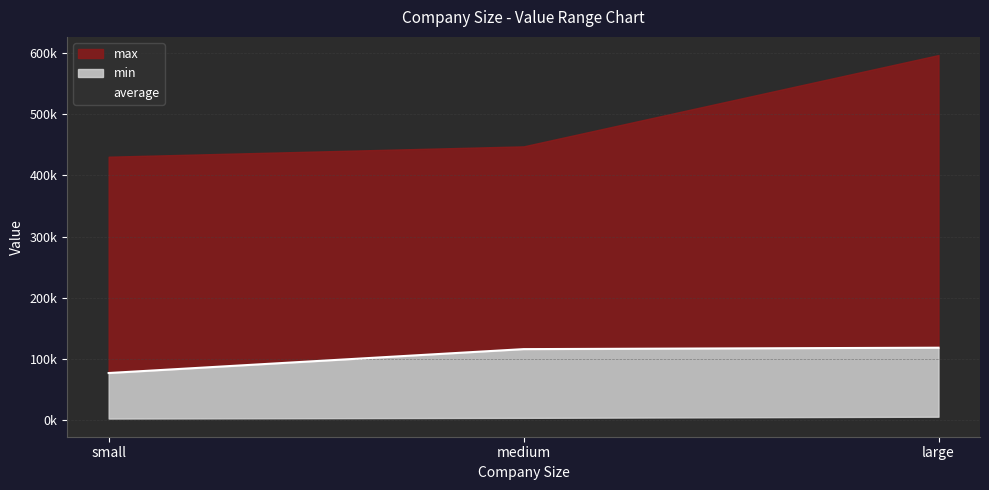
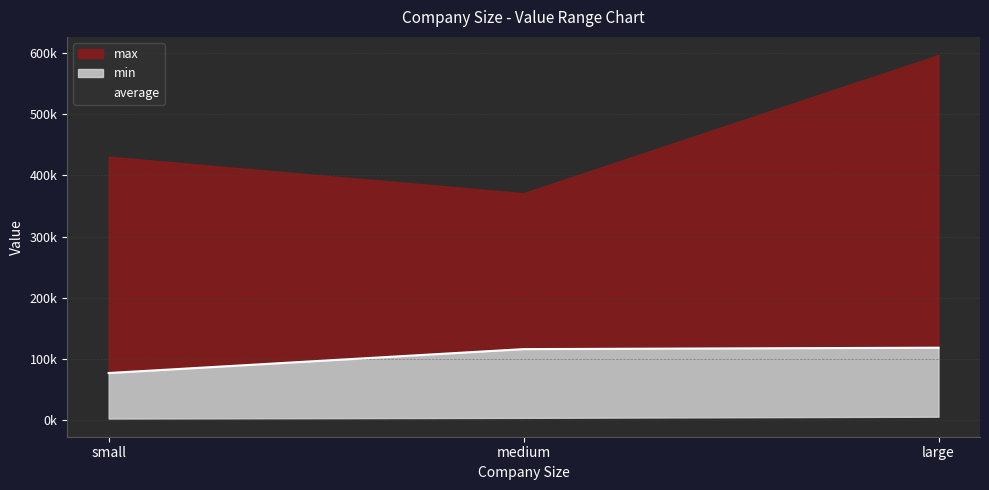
max, medium: 450000 -> 370000
